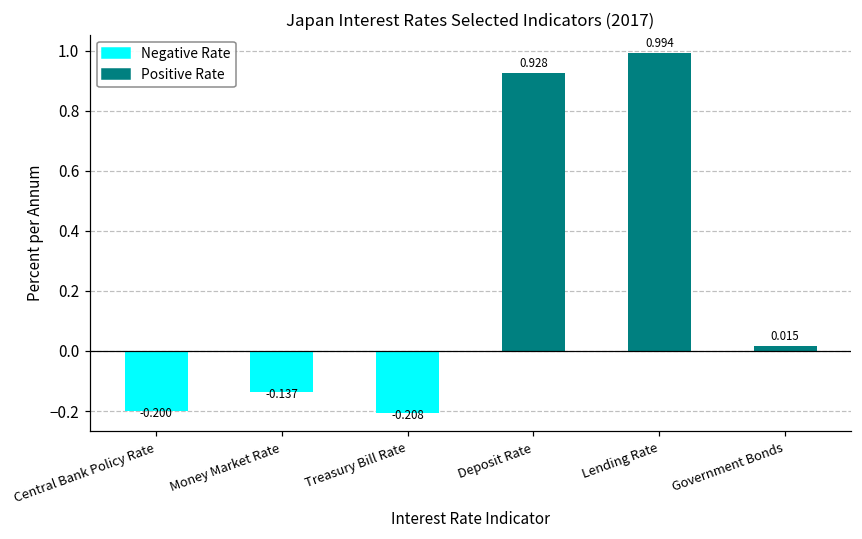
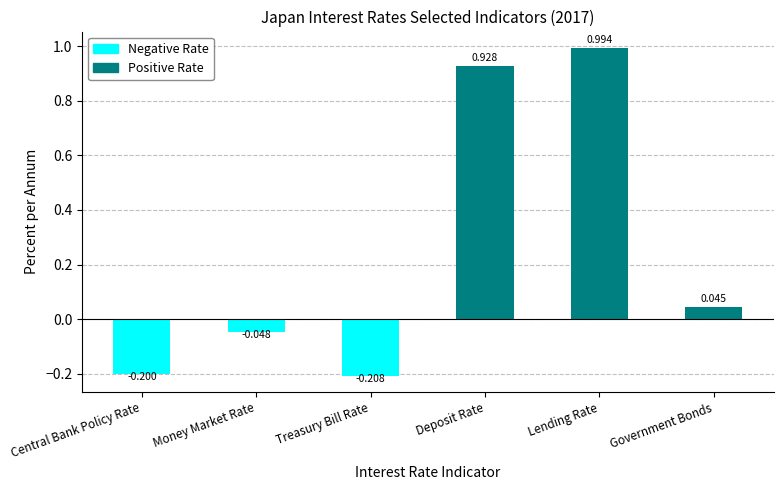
Money Market Rate: -0.137 -> -0.048
Government Bonds: 0.015 -> 0.045
